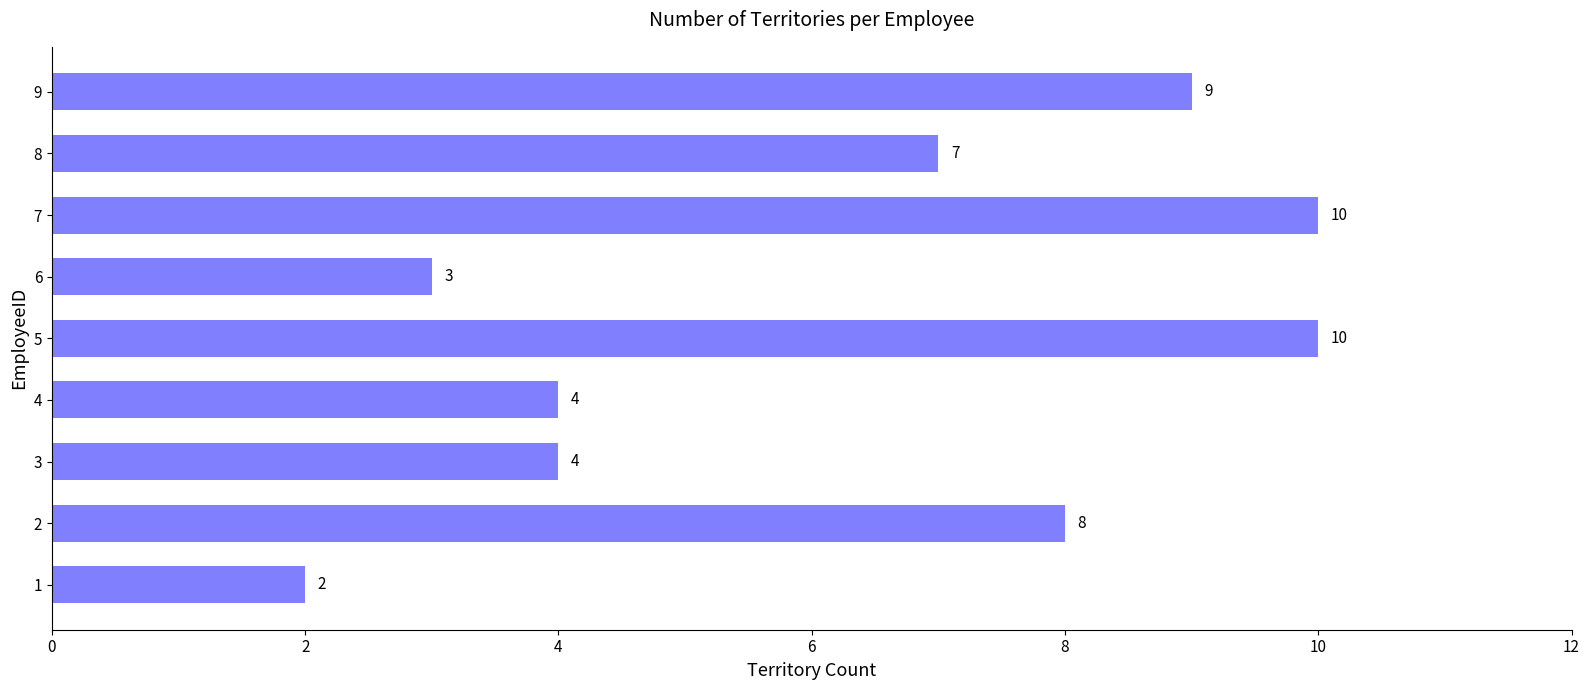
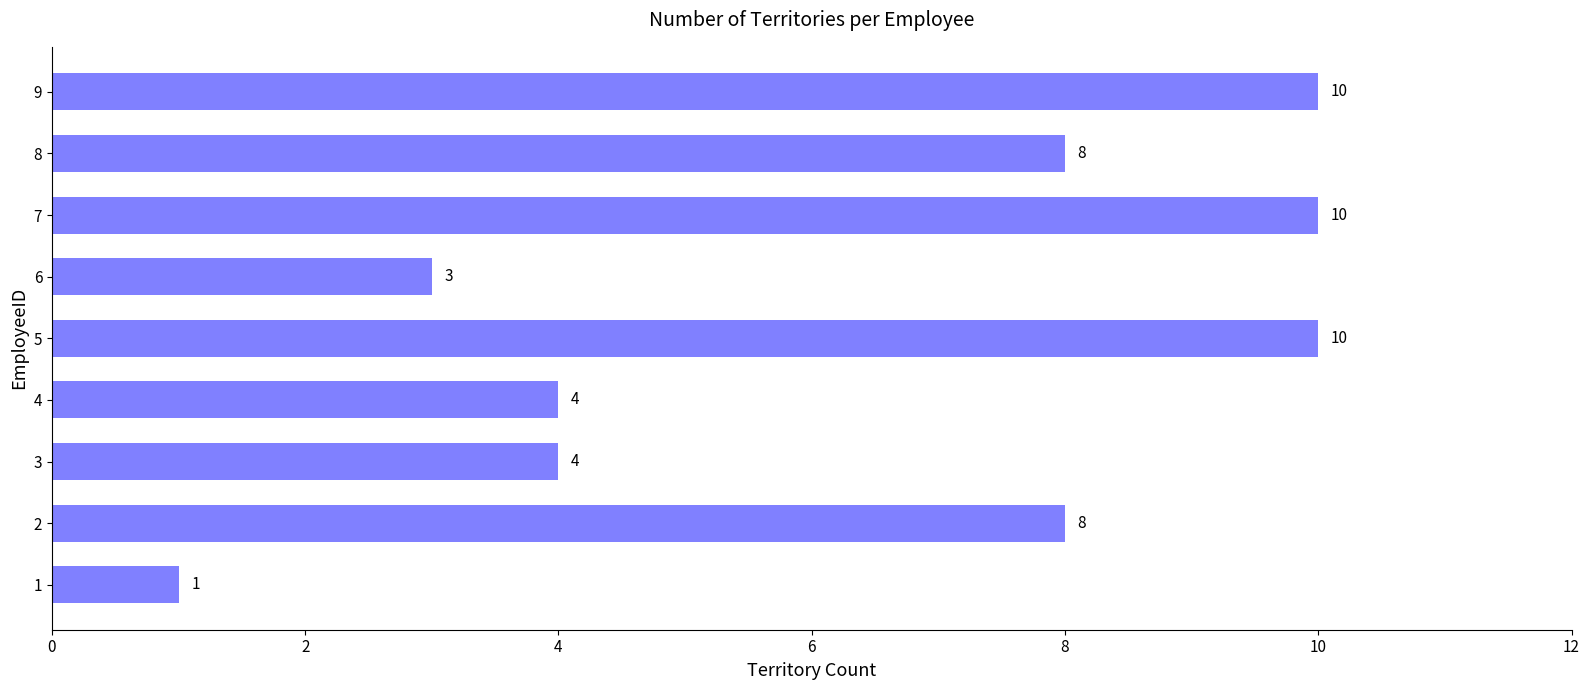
9: 9 -> 10
8: 7 -> 8
1: 2 -> 1
